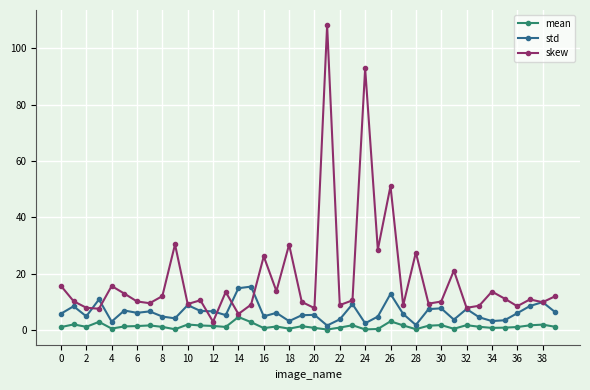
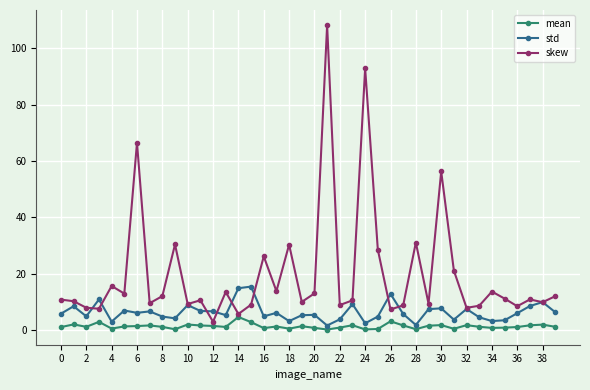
skew, 0: 16 -> 11
skew, 6: 10 -> 66
skew, 20: 8 -> 13
skew, 26: 51 -> 7
skew, 28: 27 -> 31
skew, 30: 10 -> 56
